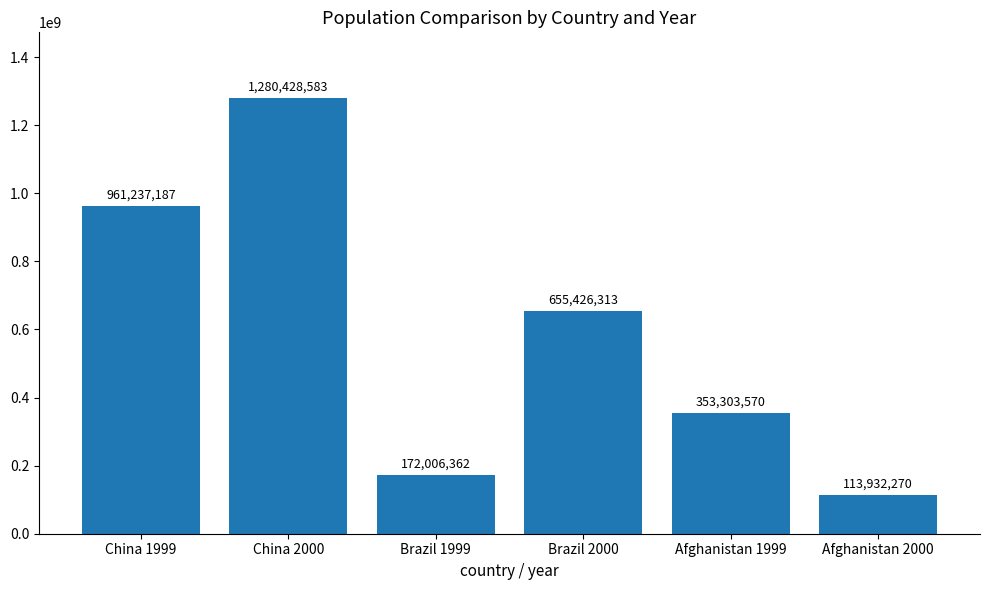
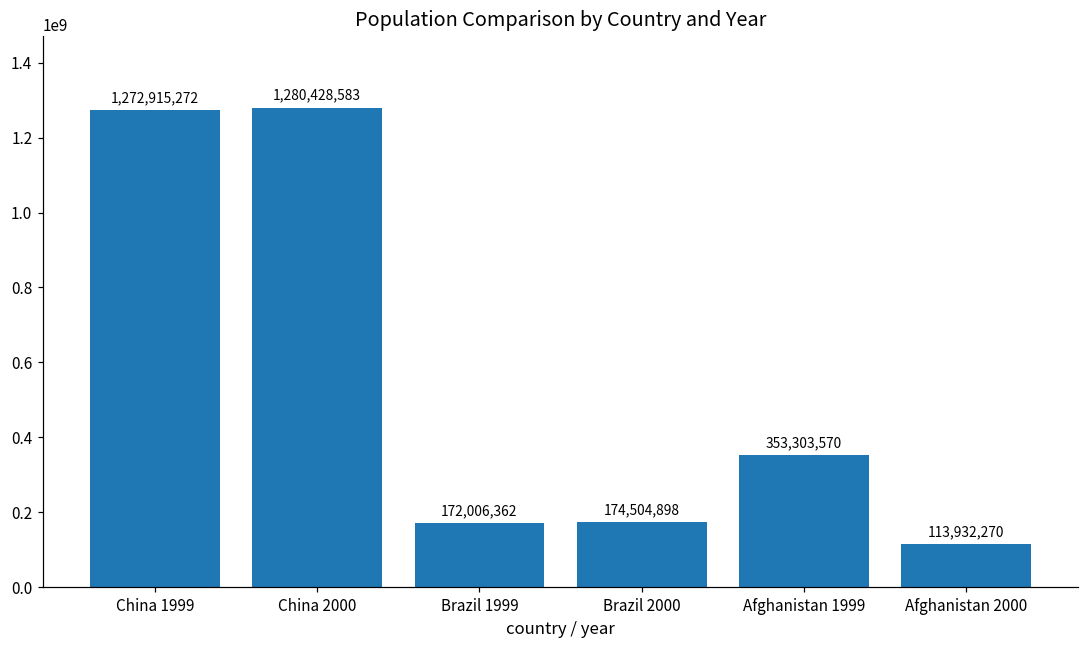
China 1999: 961,237,187 -> 1,272,915,272
Brazil 2000: 655,426,313 -> 174,504,898
